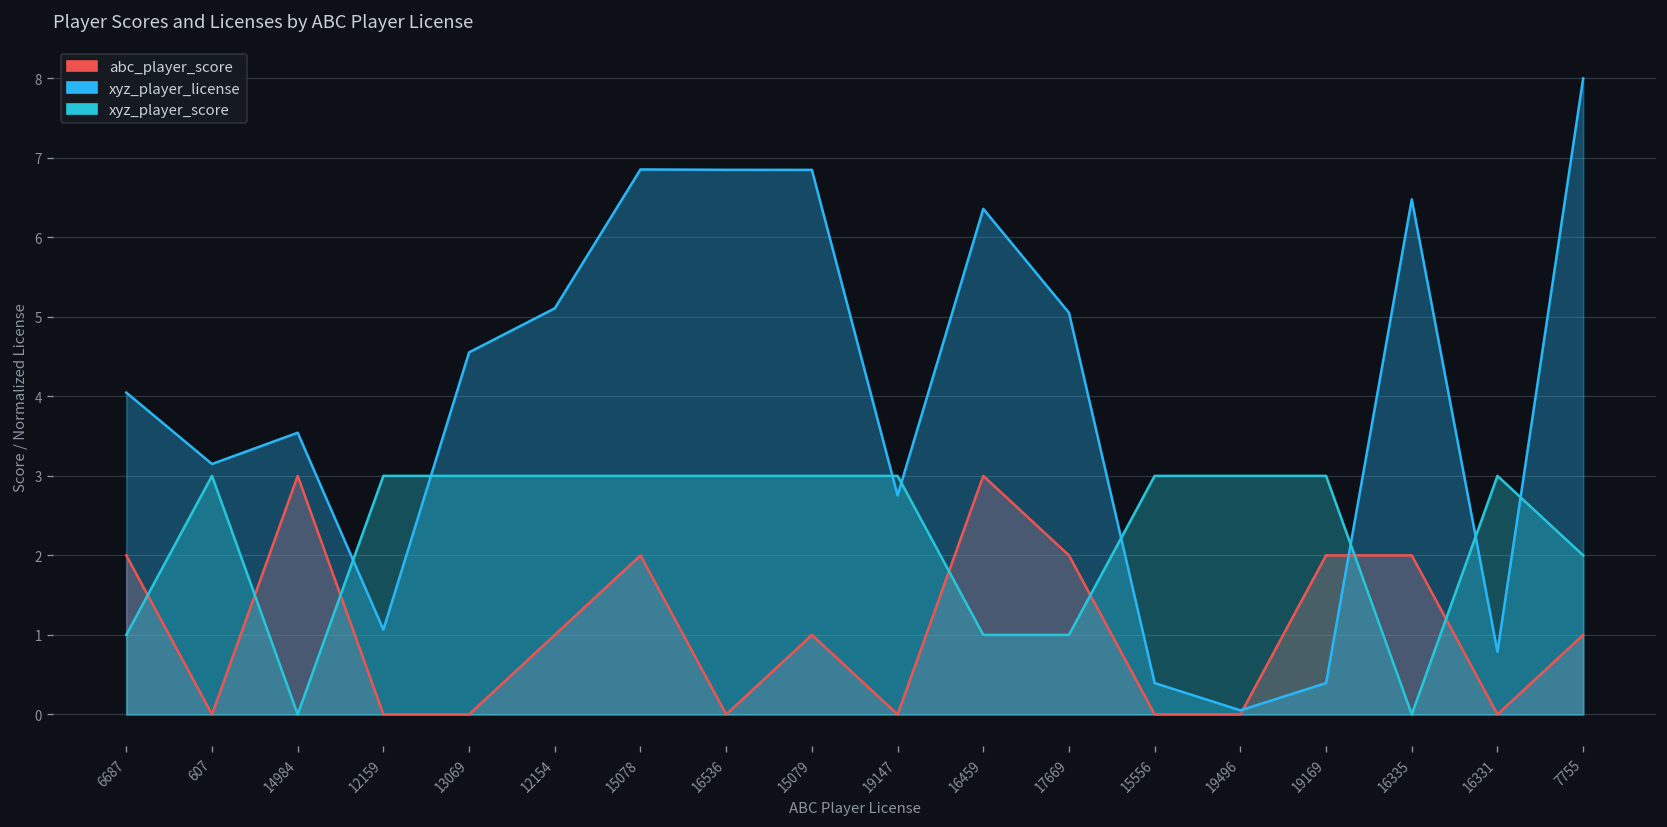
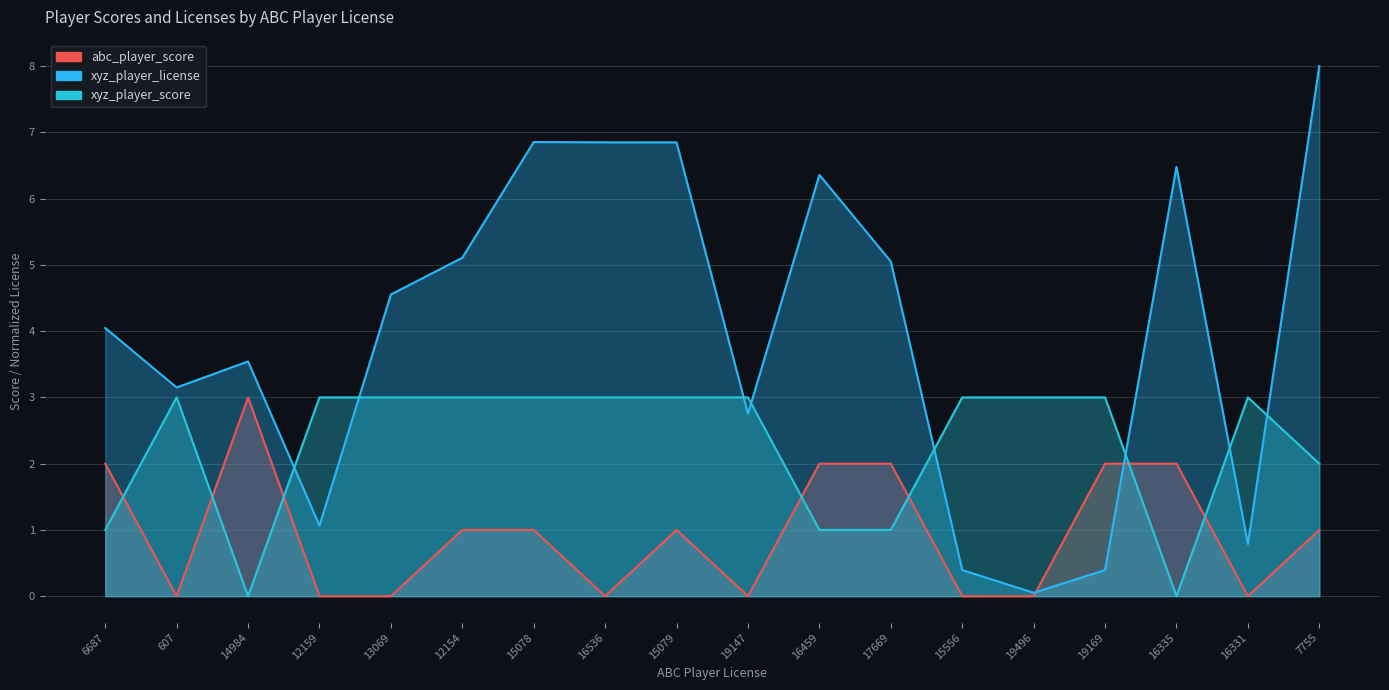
abc_player_score, 15078: 2 -> 1
abc_player_score, 16459: 3 -> 2
